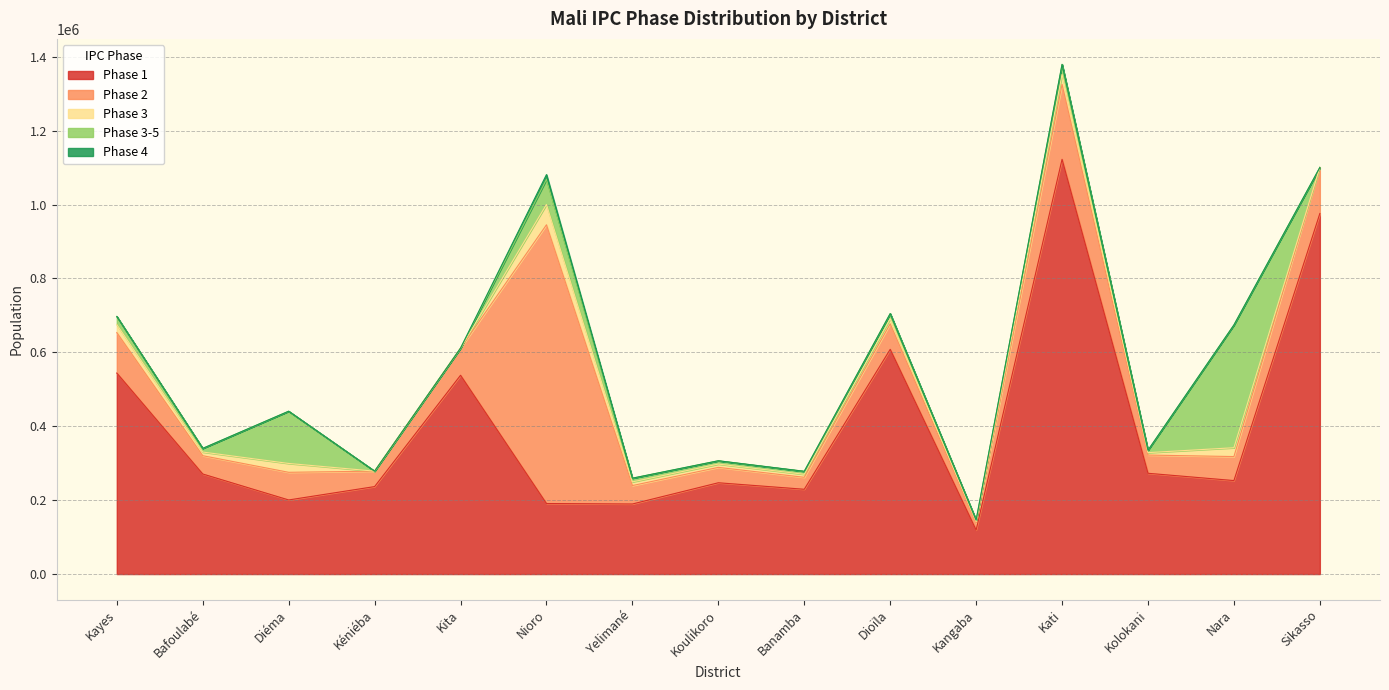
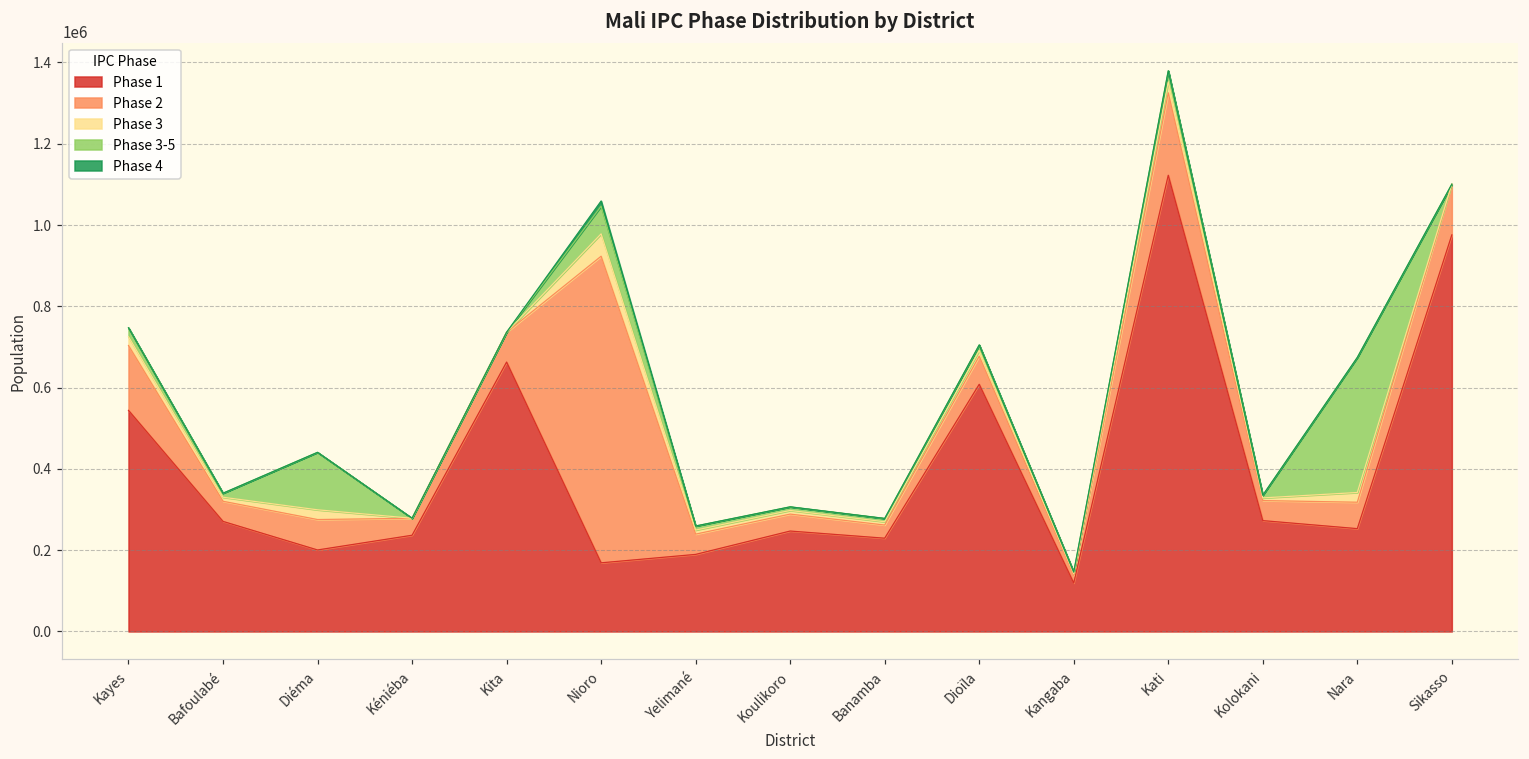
Phase 2, Kayes: 110000 -> 160000
Phase 1, Kita: 540000 -> 660000
Phase 1, Nioro: 190000 -> 170000
